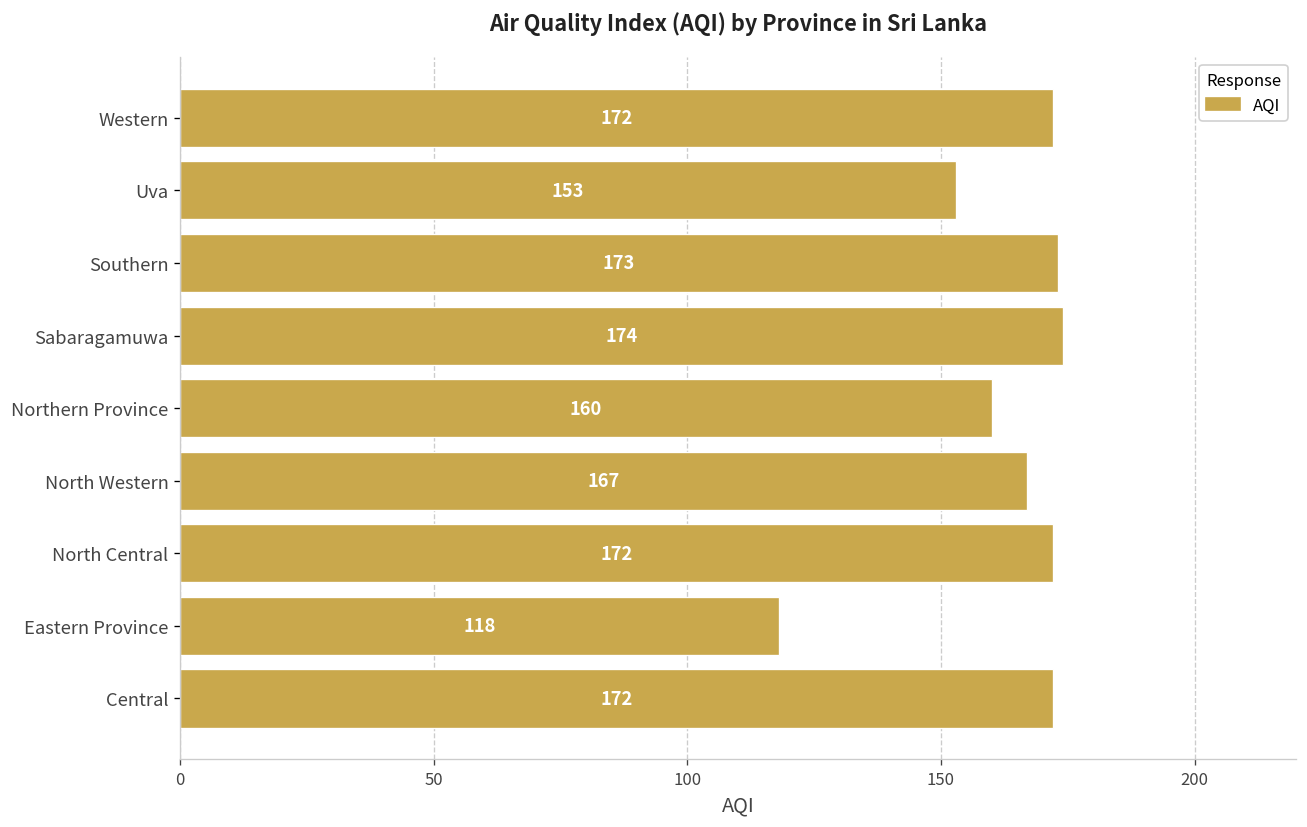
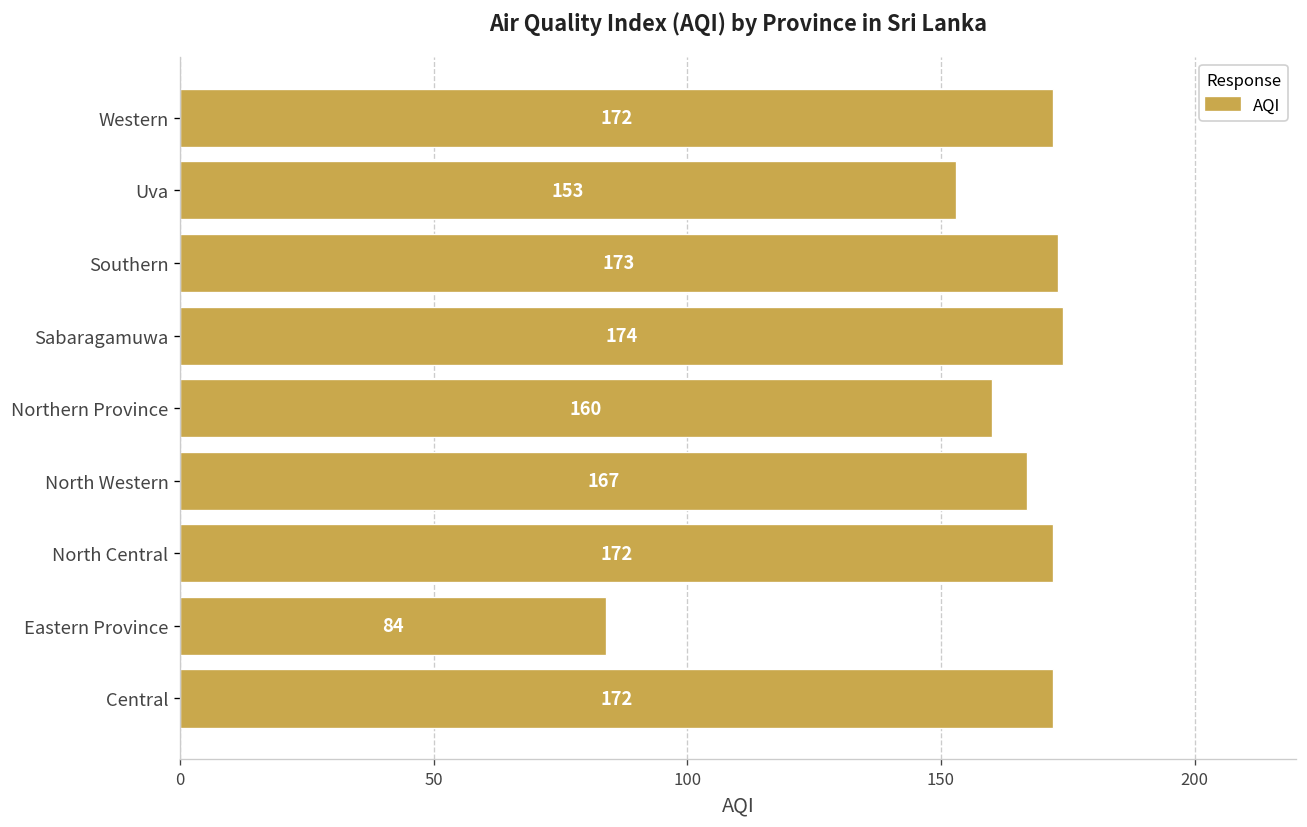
Eastern Province: 118 -> 84
